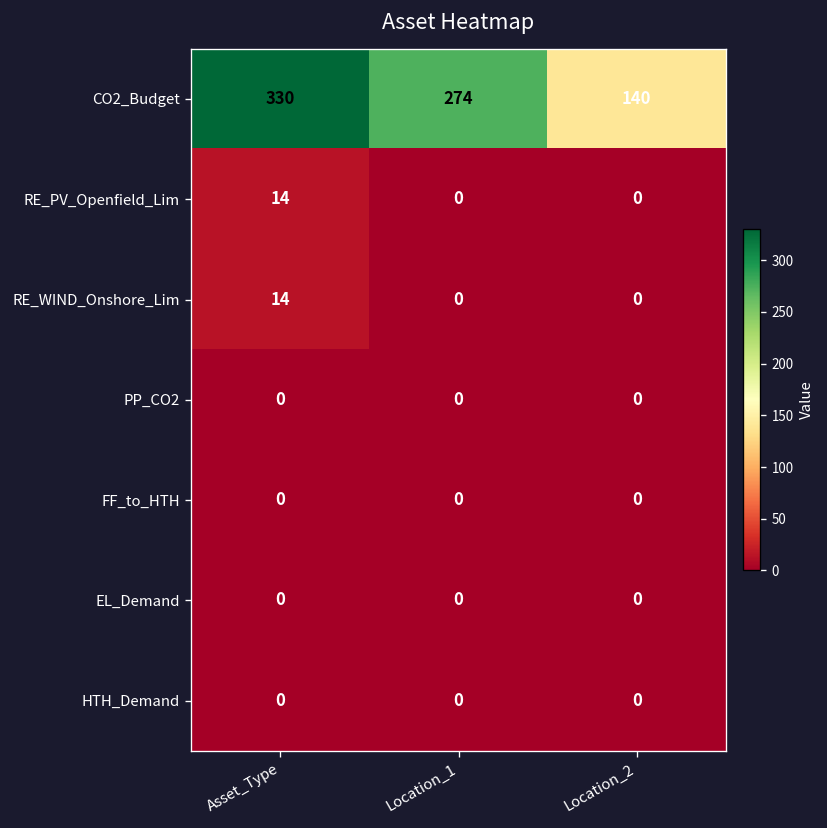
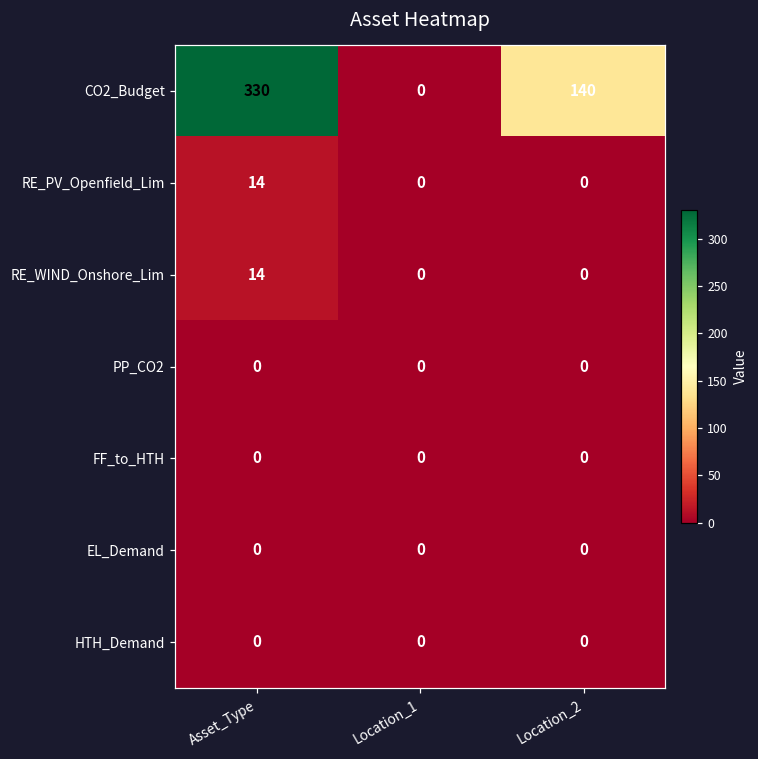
CO2_Budget, Location_1: 274 -> 0
